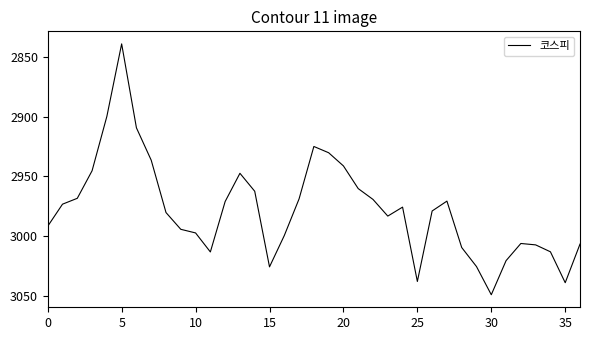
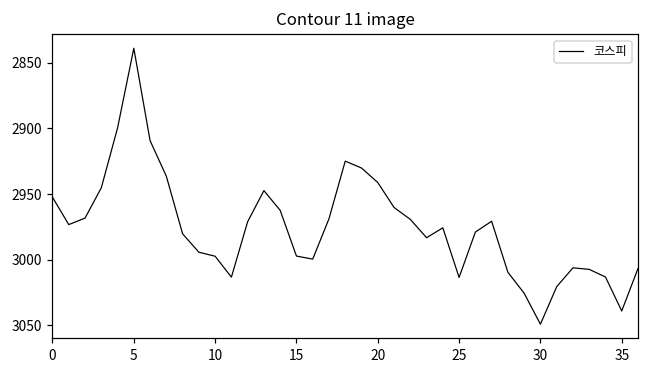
0: 2992 -> 2952
15: 3026 -> 2997
25: 3038 -> 3013
